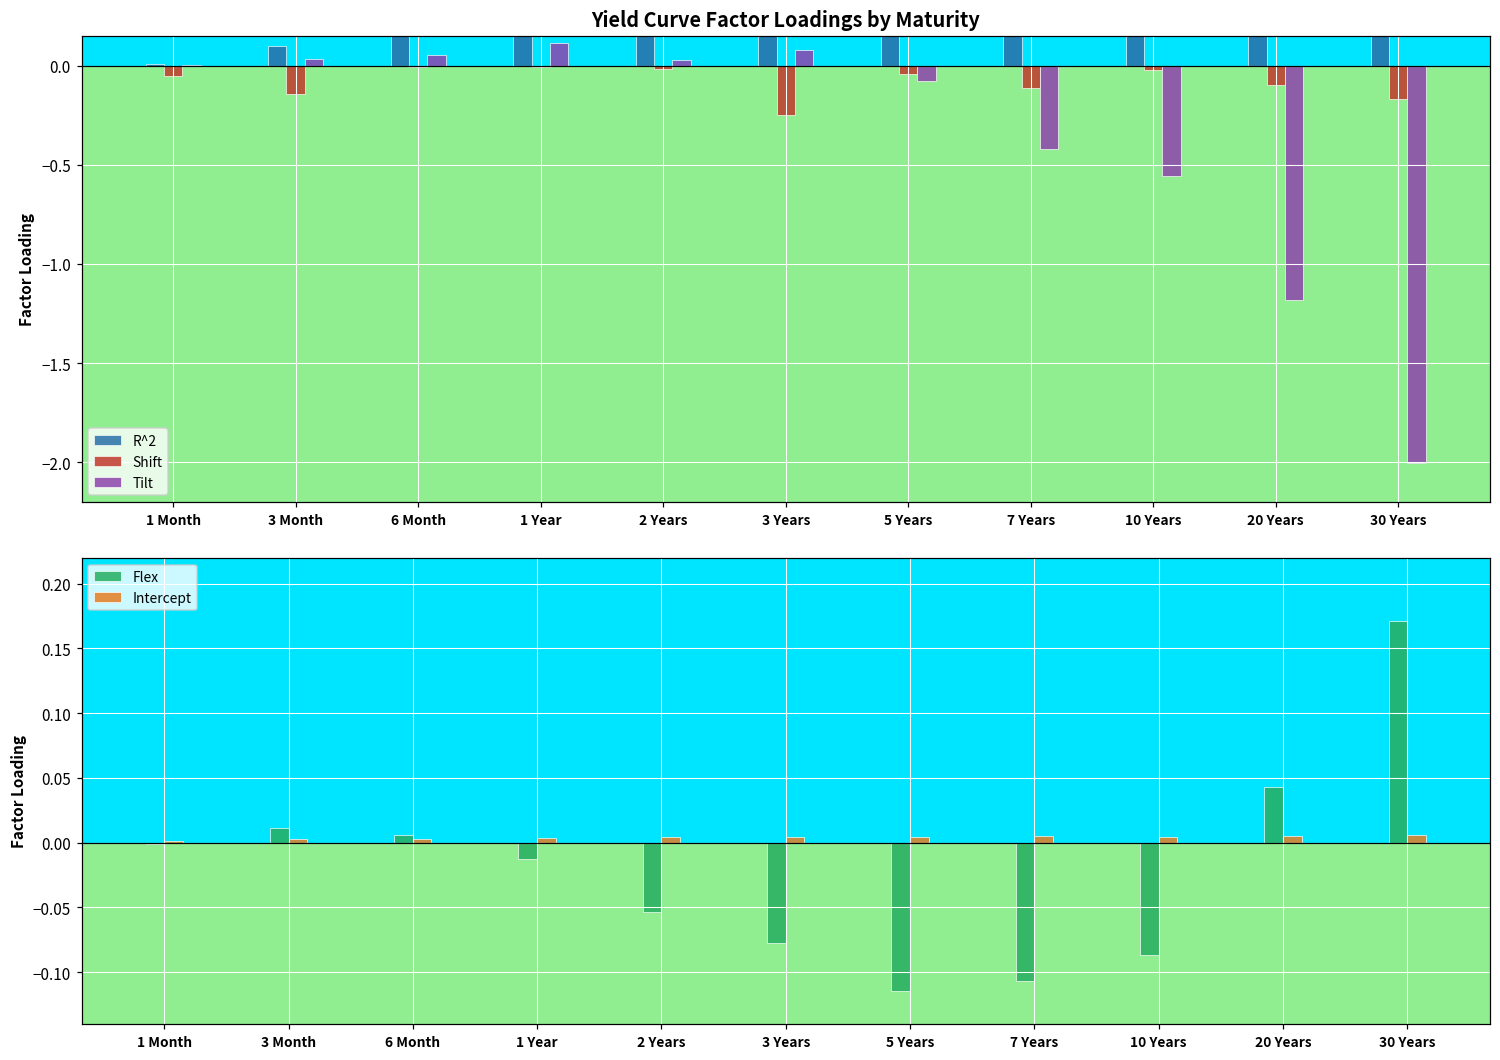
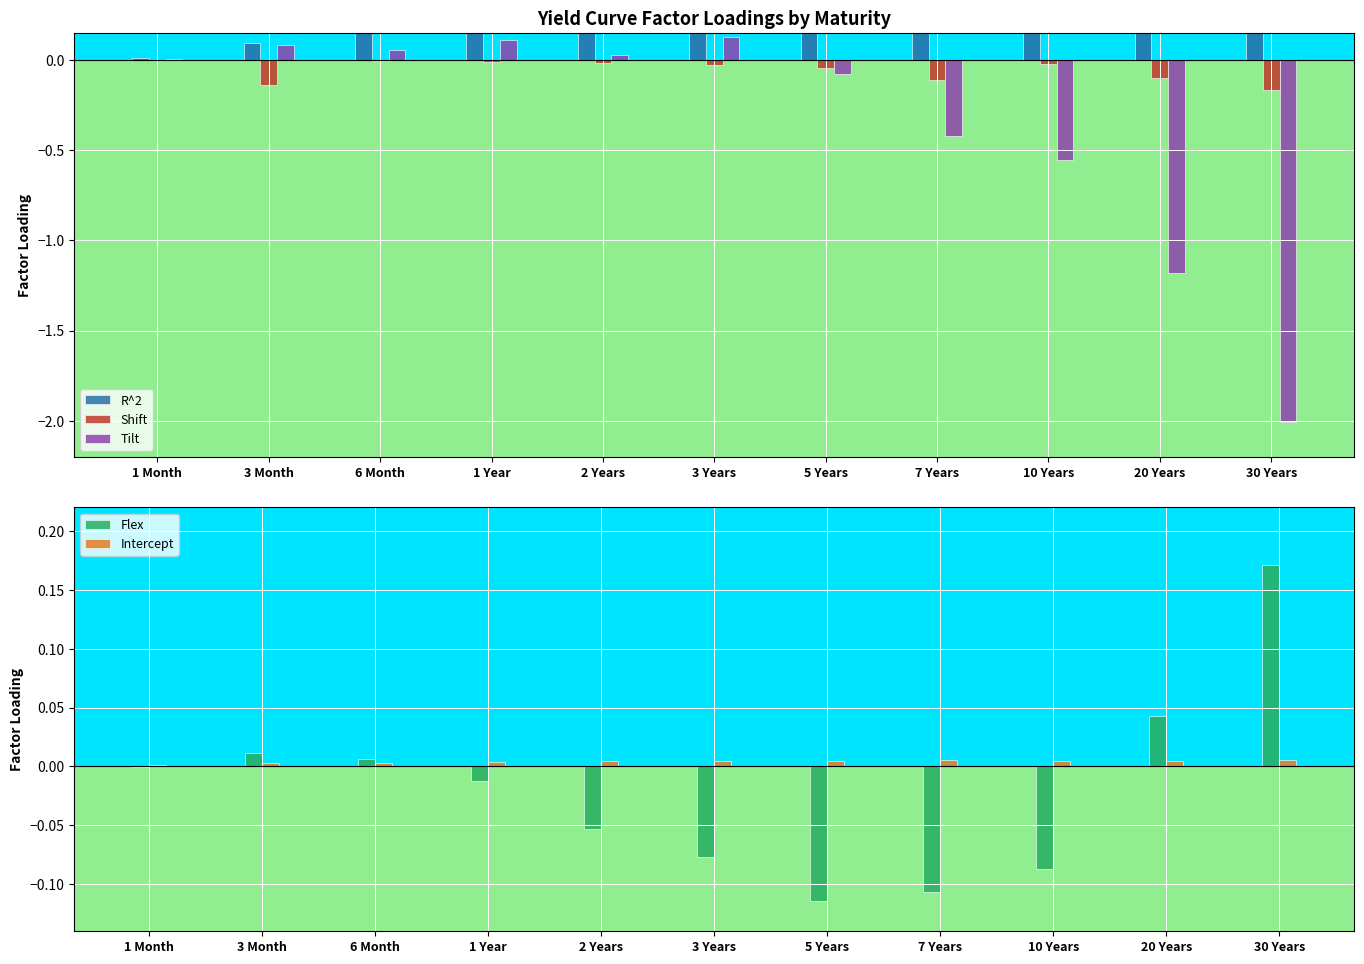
Yield Curve Factor Loadings by Maturity, Shift, 1 Month: -0.05 -> 0.00
Yield Curve Factor Loadings by Maturity, Tilt, 3 Month: 0.03 -> 0.08
Yield Curve Factor Loadings by Maturity, Shift, 3 Years: -0.25 -> -0.03
Yield Curve Factor Loadings by Maturity, Tilt, 3 Years: 0.08 -> 0.13
